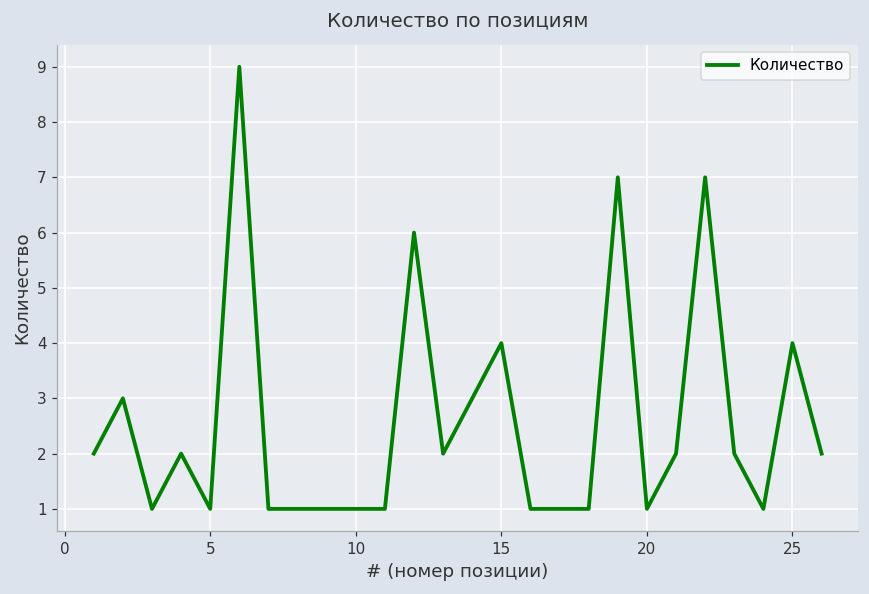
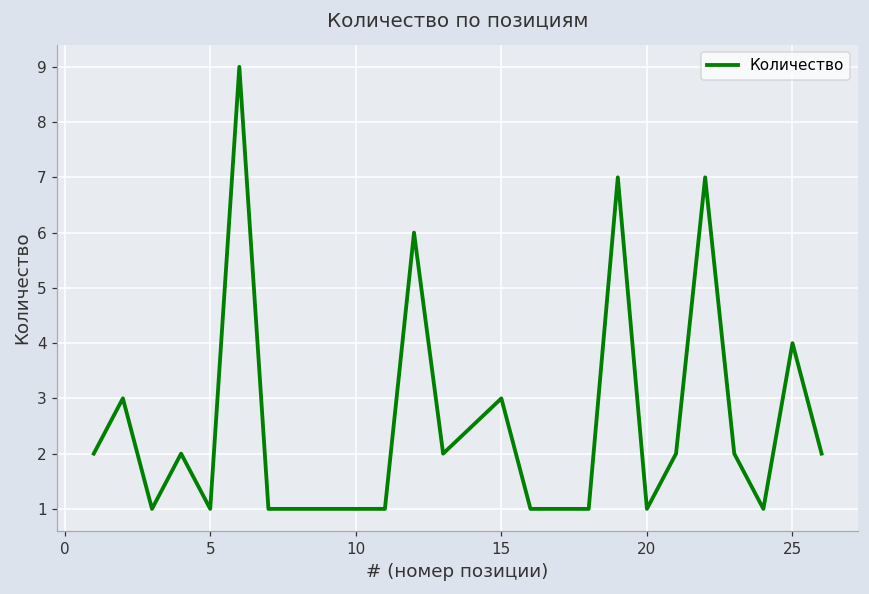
15: 4 -> 3
